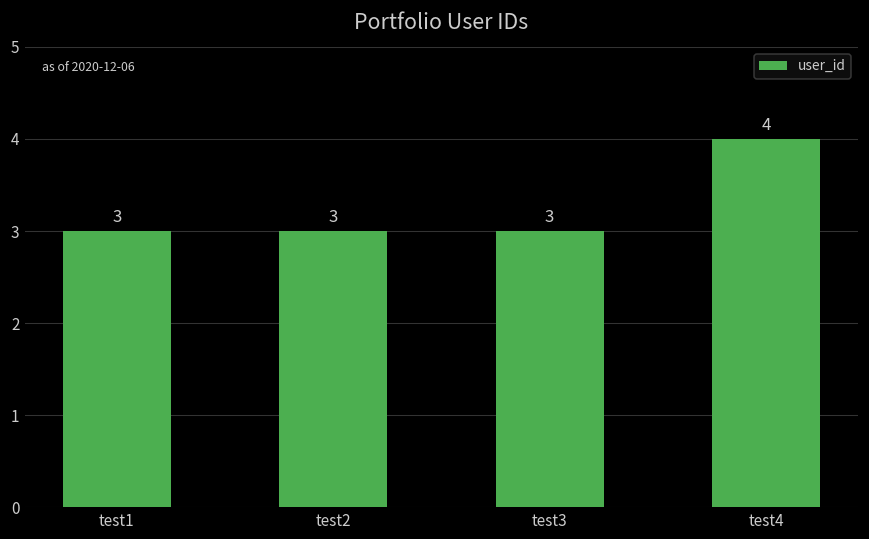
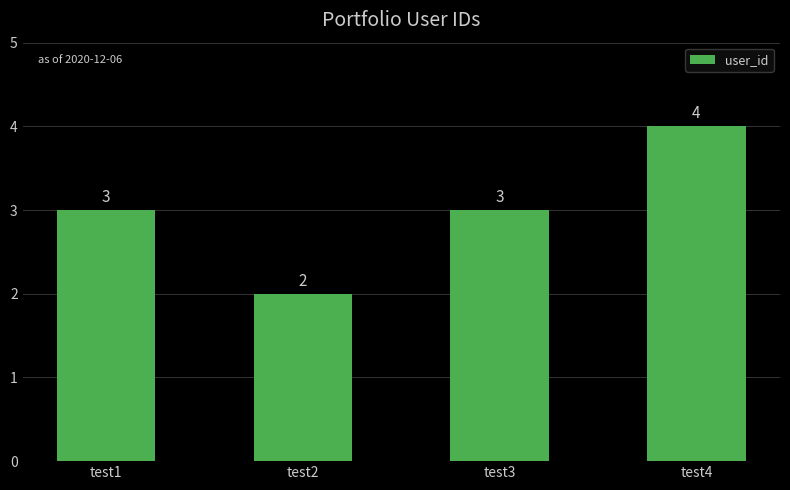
test2: 3 -> 2
